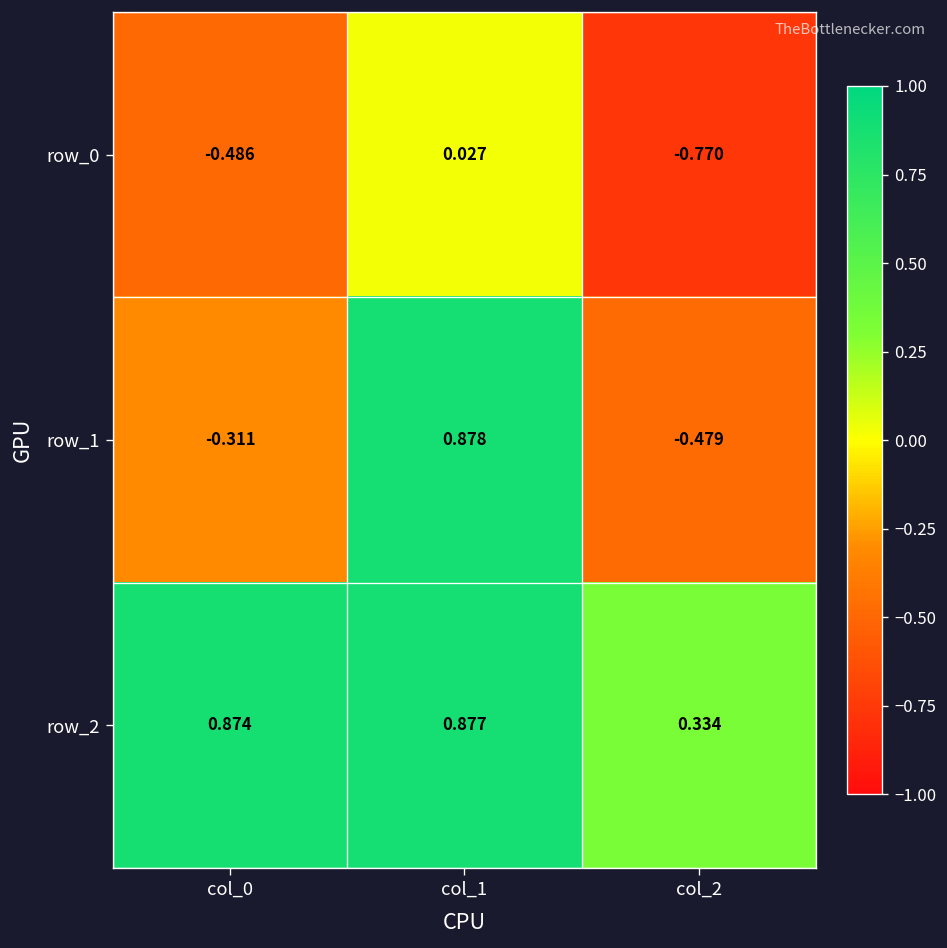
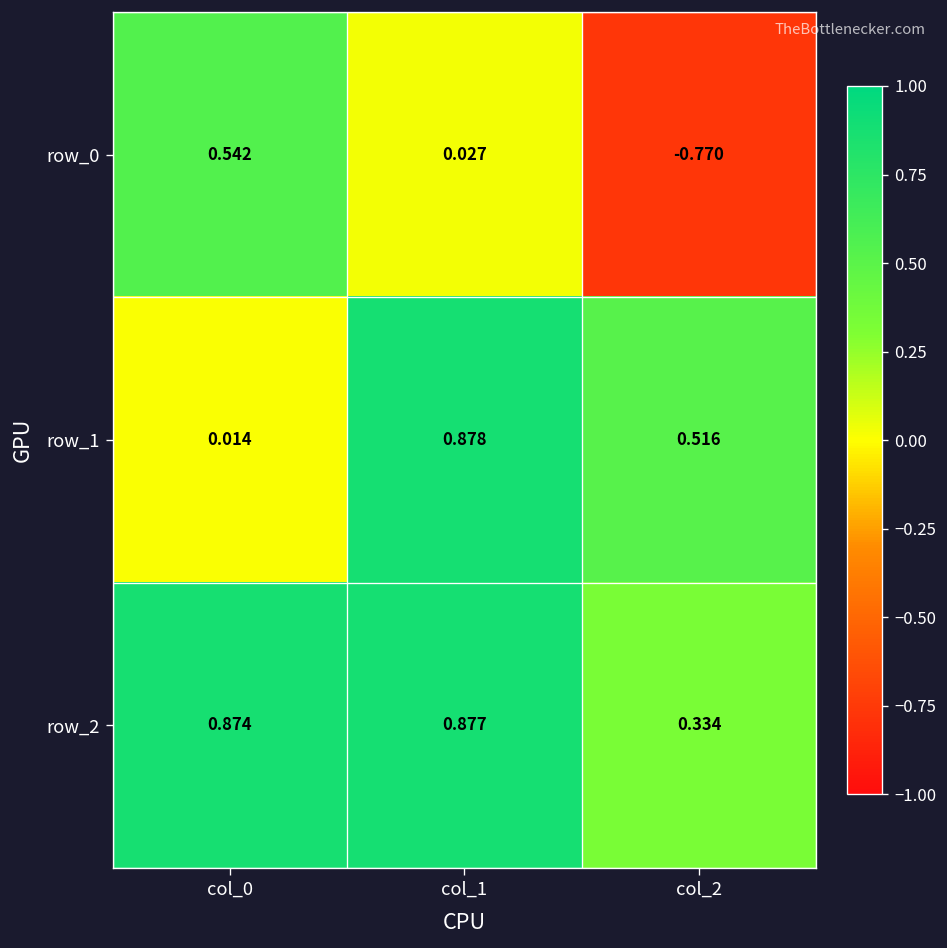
row_0, col_0: -0.486 -> 0.542
row_1, col_0: -0.311 -> 0.014
row_1, col_2: -0.479 -> 0.516
